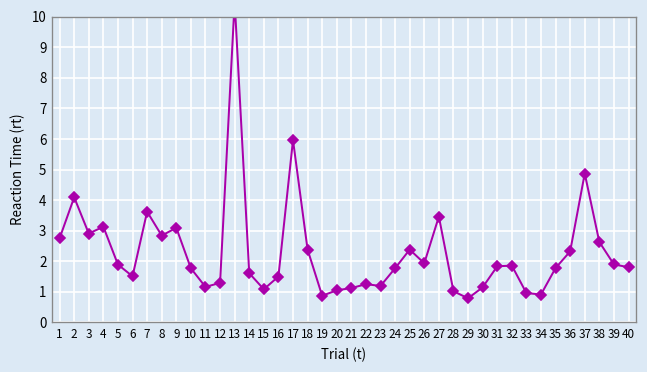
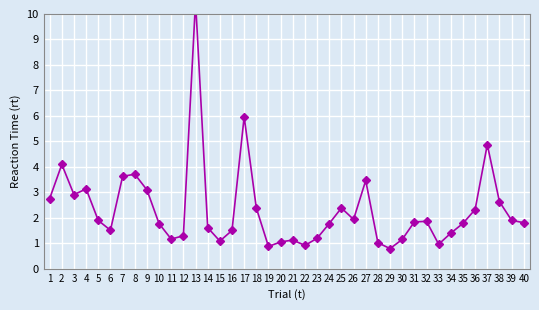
8: 2.8 -> 3.7
22: 1.3 -> 0.9
34: 0.9 -> 1.4
